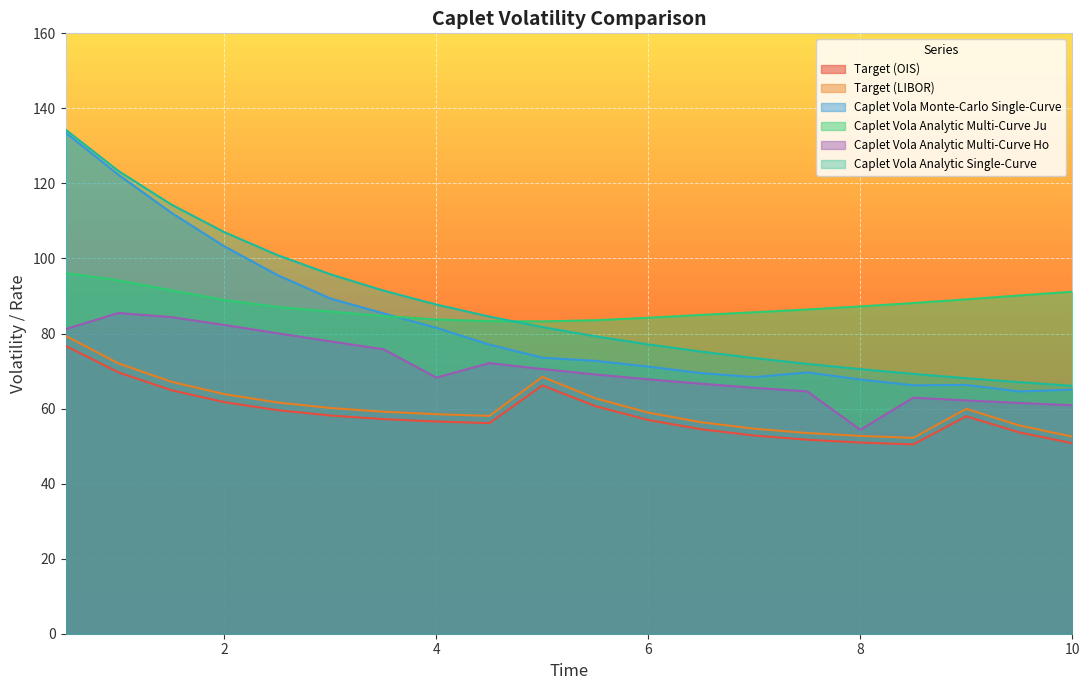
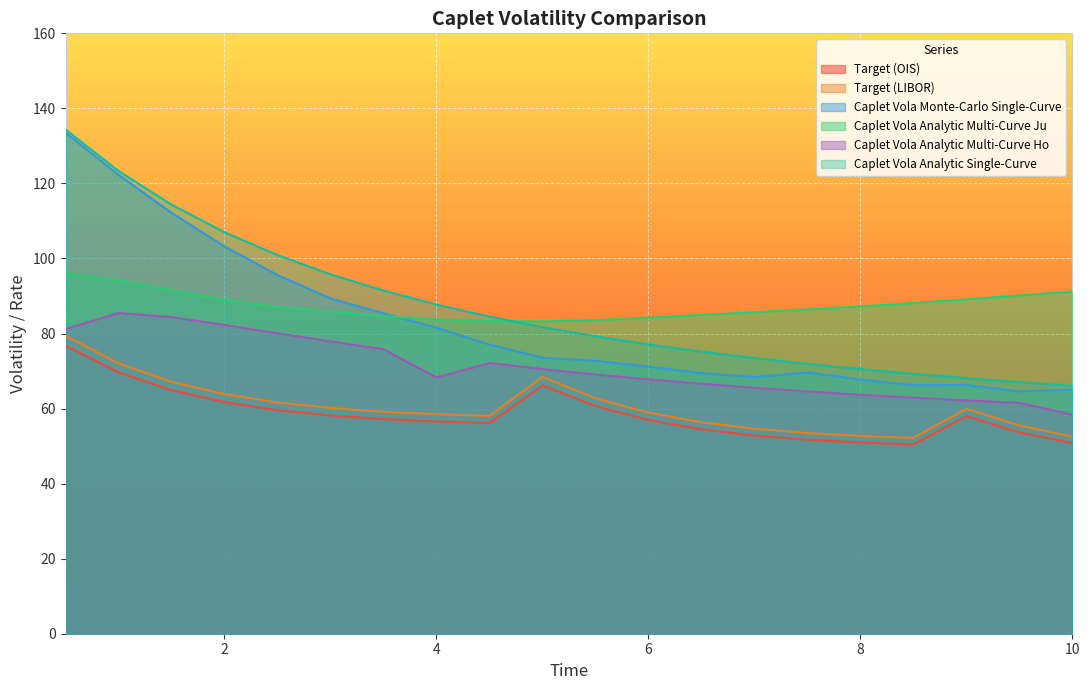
Caplet Vola Analytic Multi-Curve Ho, 8: 54 -> 64
Caplet Vola Analytic Multi-Curve Ho, 10: 61 -> 58
